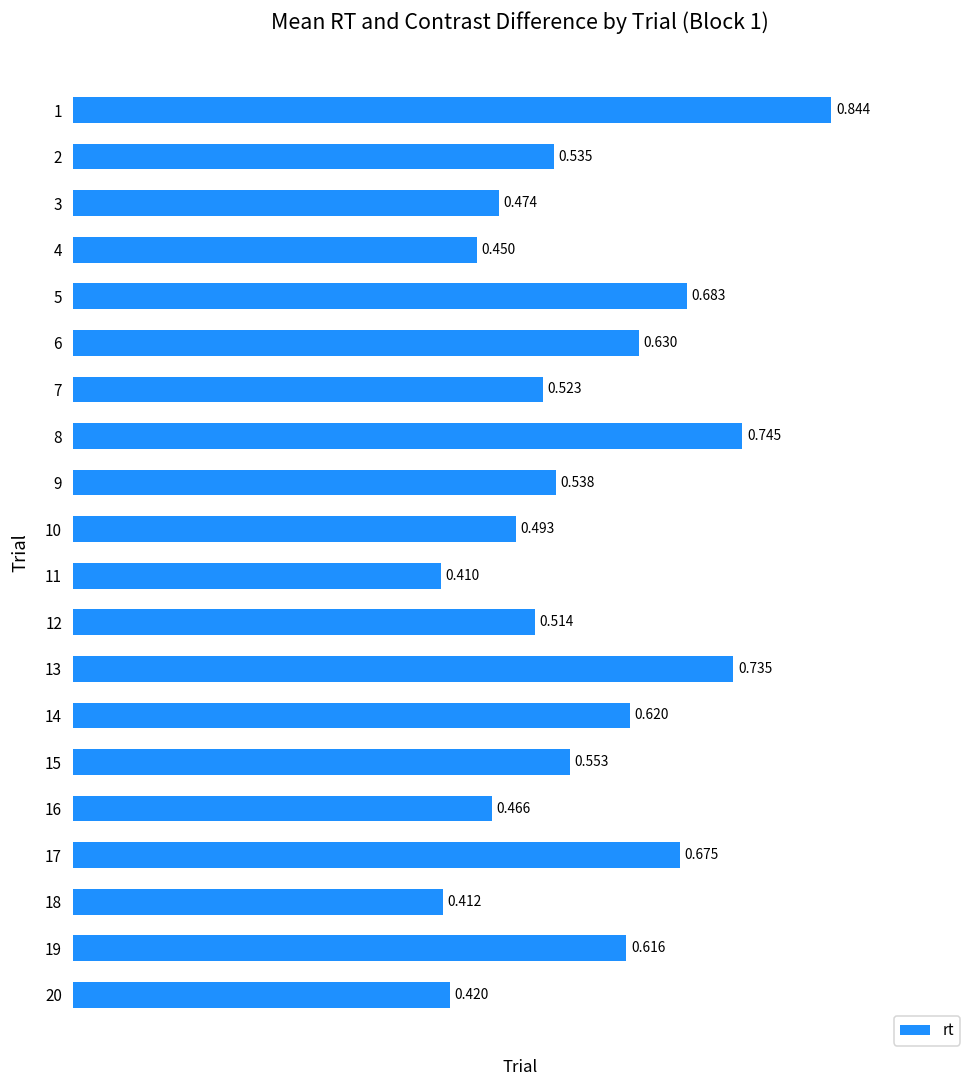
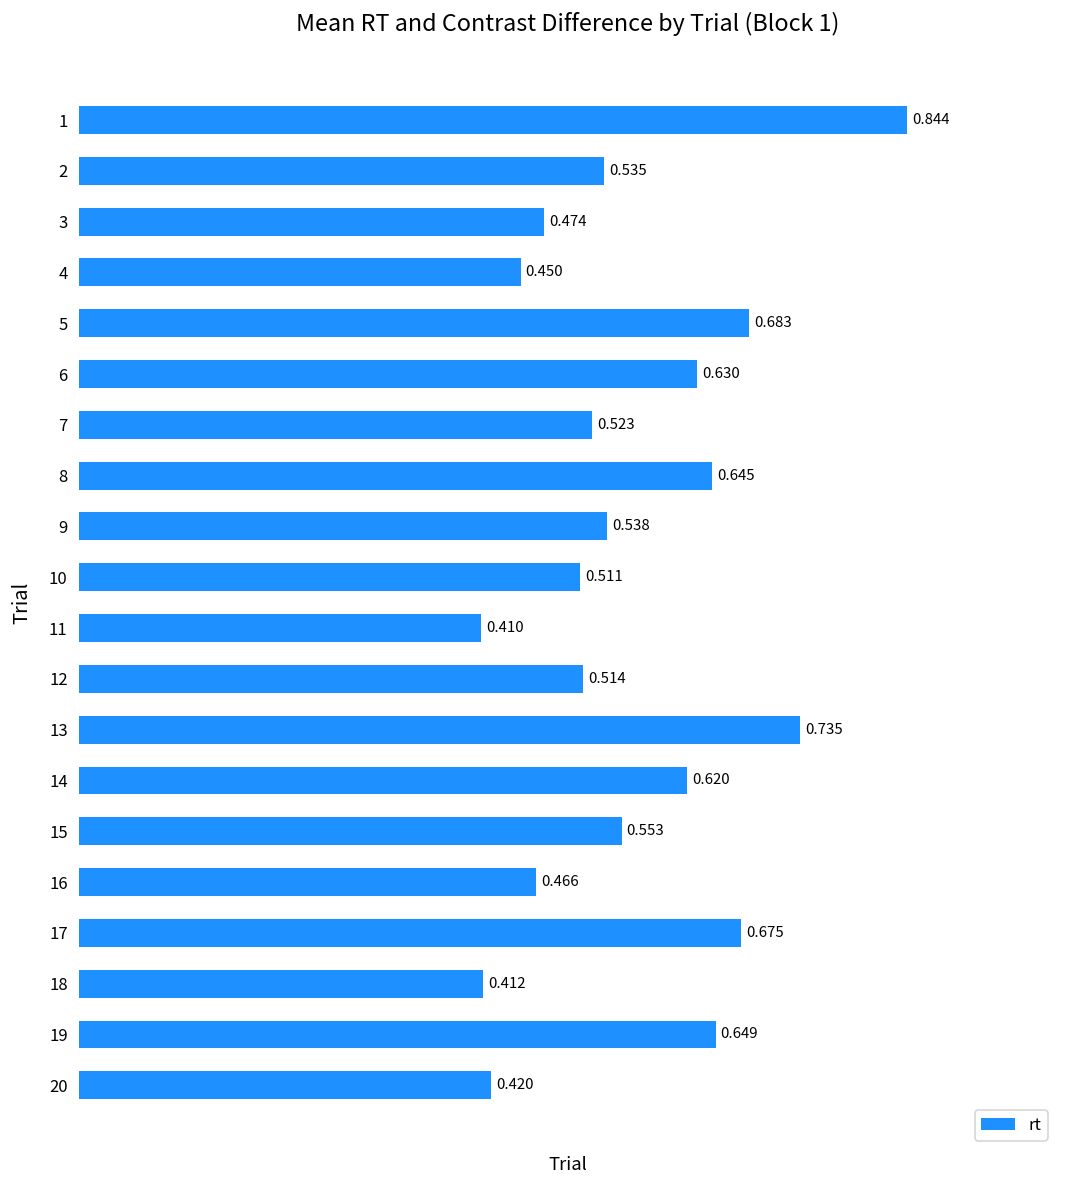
8: 0.745 -> 0.645
10: 0.493 -> 0.511
19: 0.616 -> 0.649
